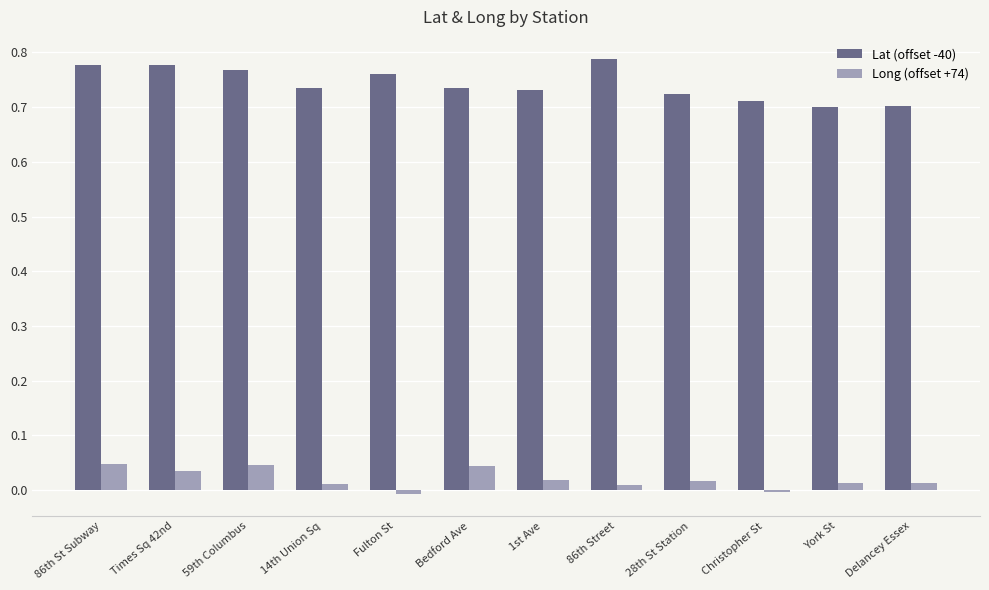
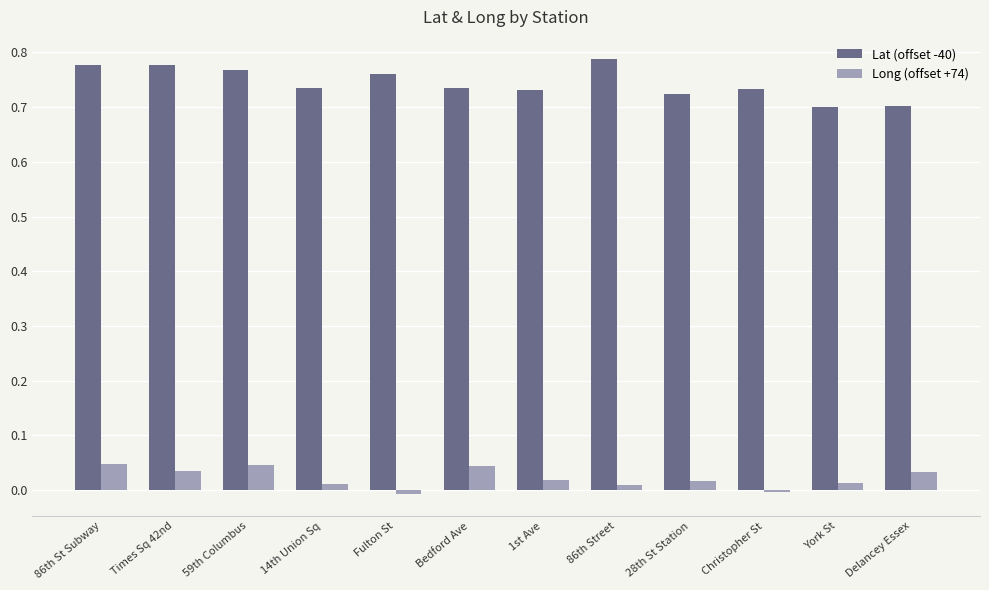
Lat (offset -40), Christopher St: 0.71 -> 0.73
Long (offset +74), Delancey Essex: 0.01 -> 0.03
